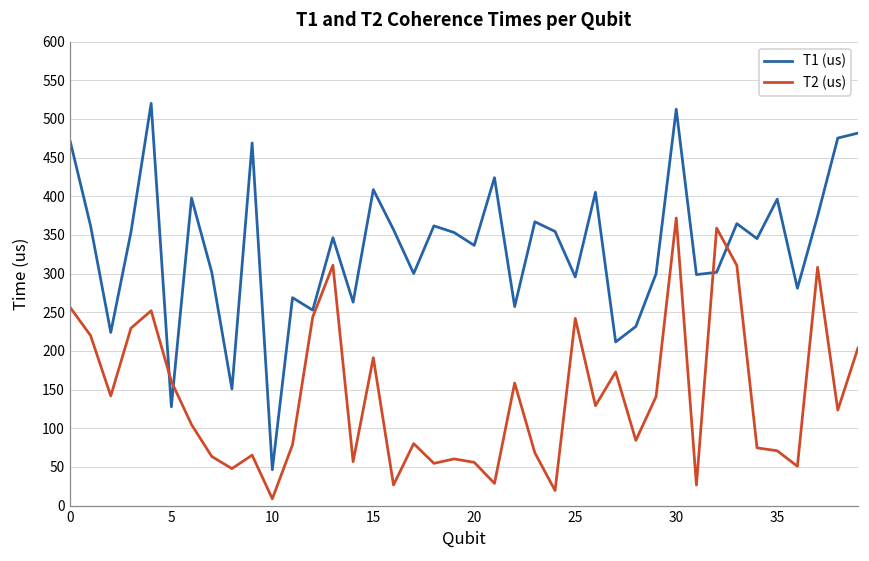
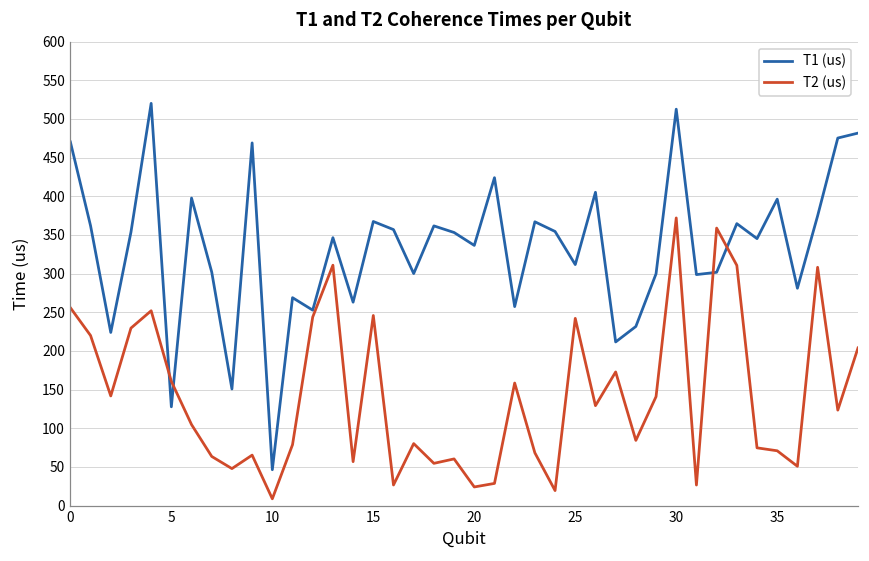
T1 (us), 15: 410 -> 370
T2 (us), 15: 190 -> 250
T2 (us), 20: 60 -> 20
T1 (us), 25: 300 -> 310
